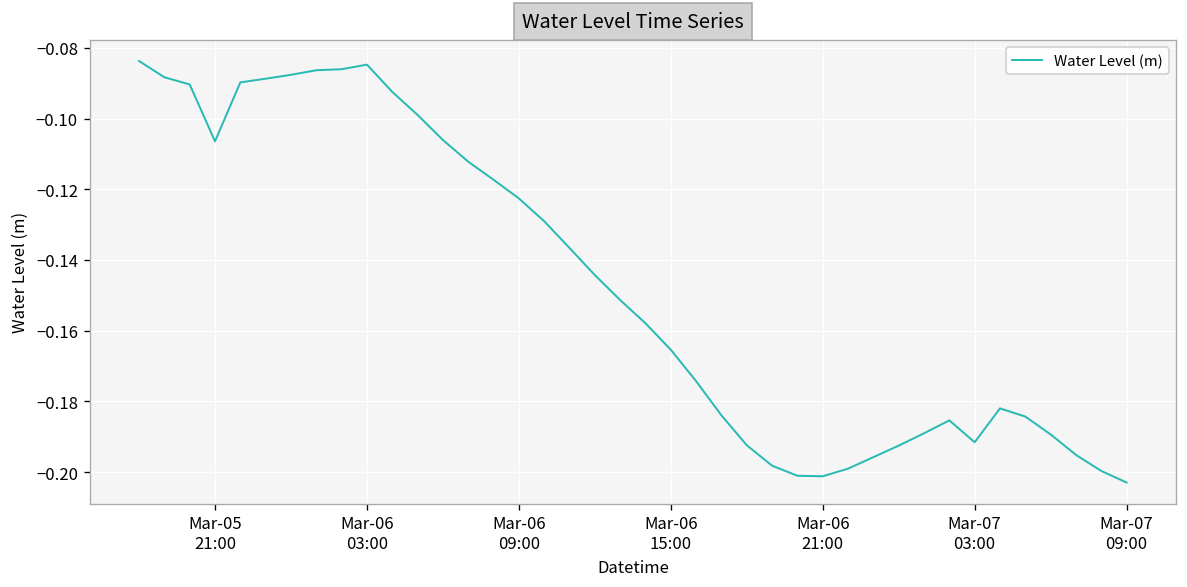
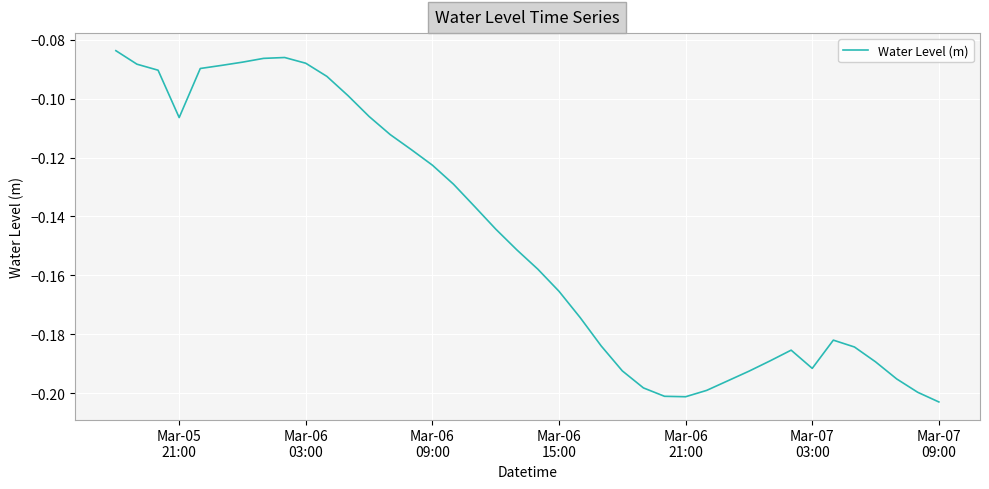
Mar-06 03:00: -0.085 -> -0.088
